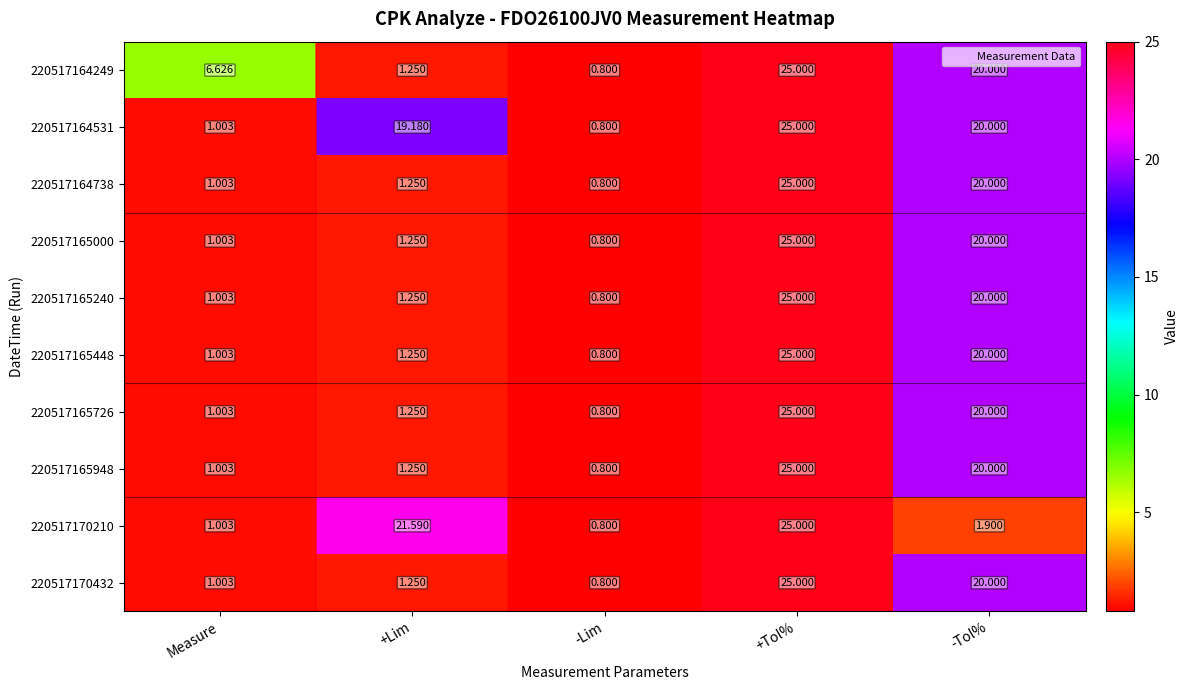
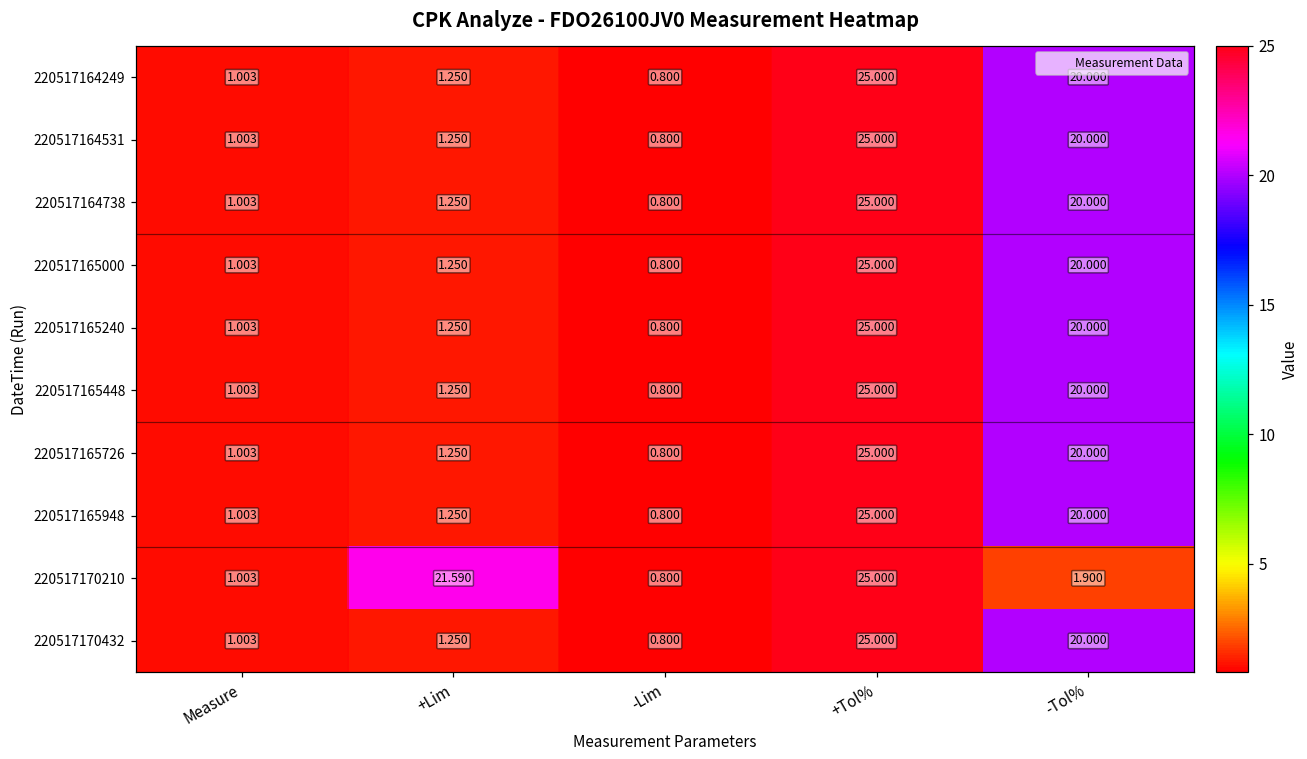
220517164249, Measure: 6.626 -> 1.003
220517164531, +Lim: 19.180 -> 1.250
